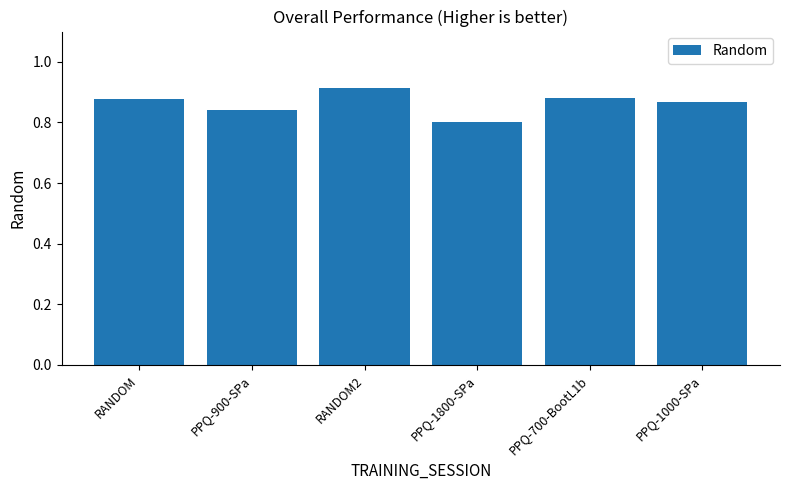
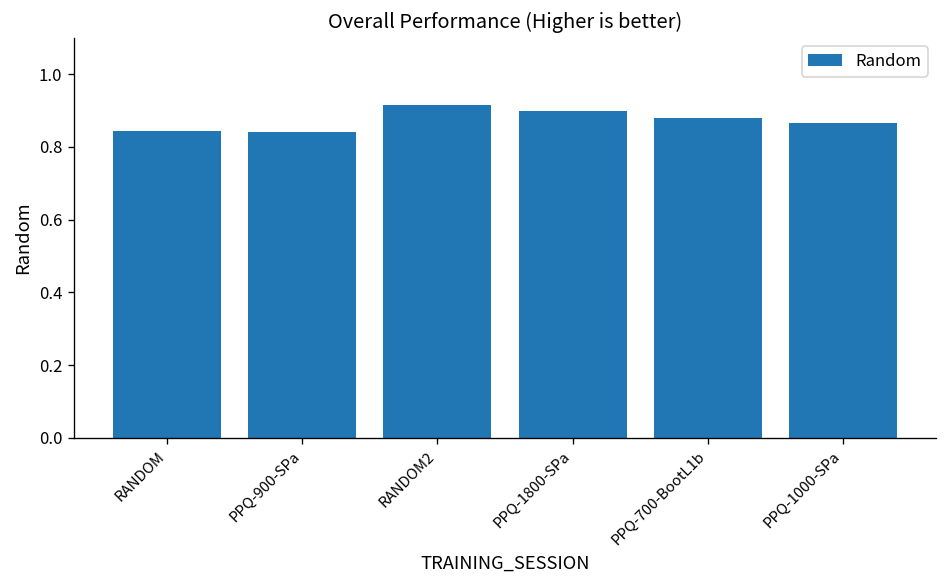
RANDOM: 0.88 -> 0.85
PPQ-1800-SPa: 0.8 -> 0.9
